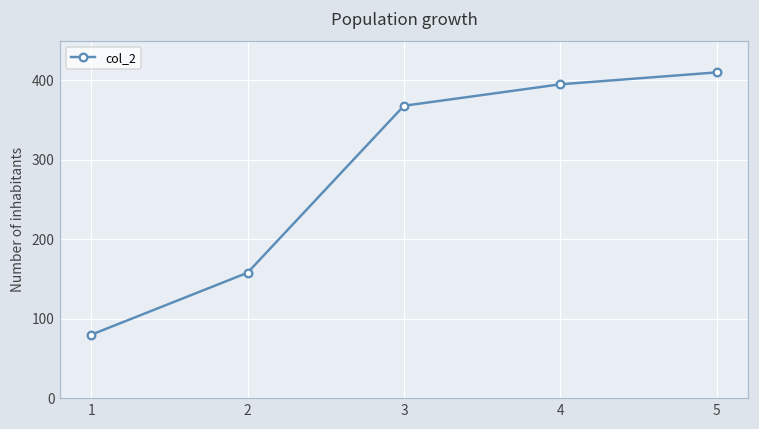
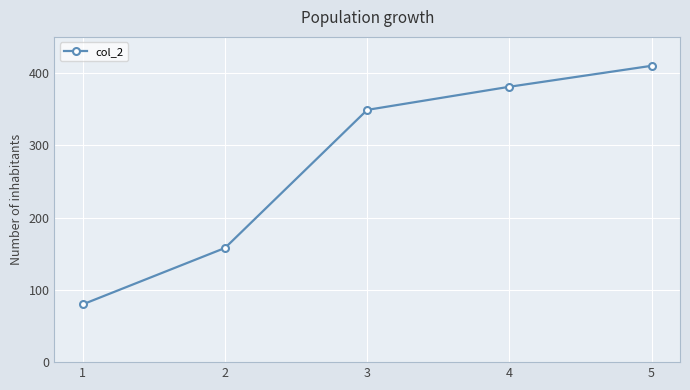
3: 370 -> 350
4: 400 -> 380
